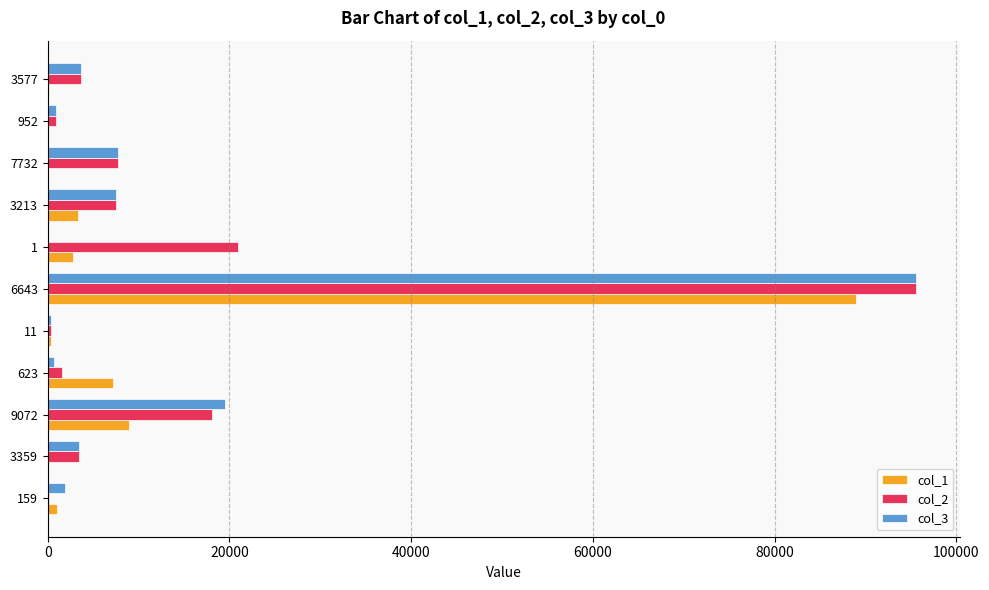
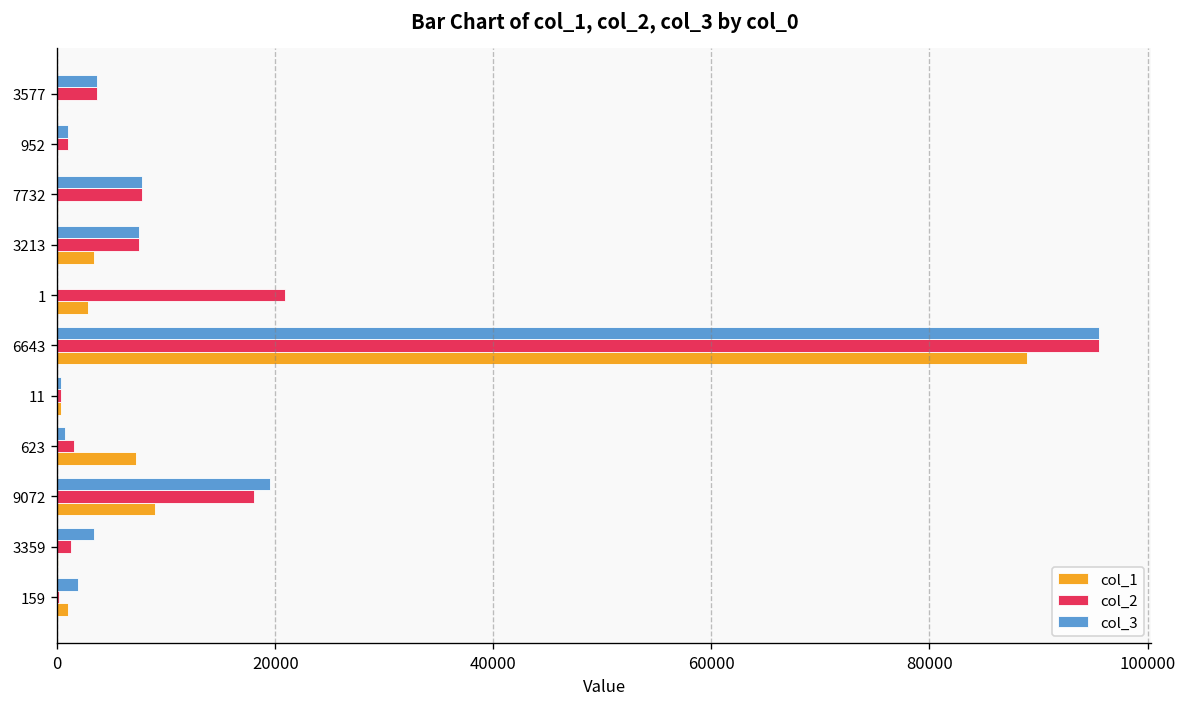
col_2, 3359: 3000 -> 1000
